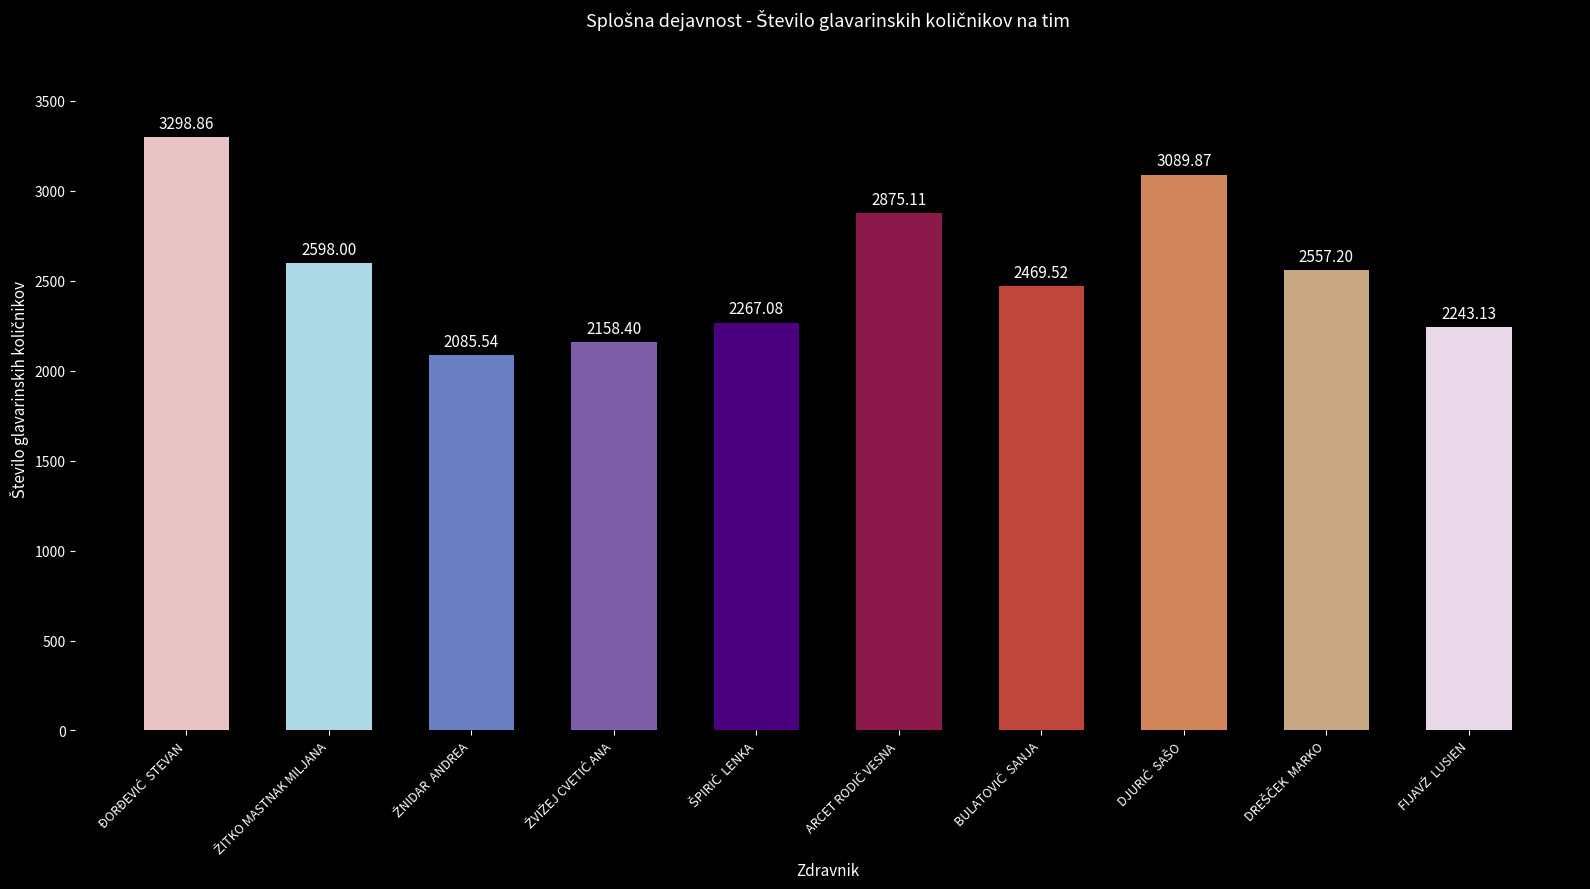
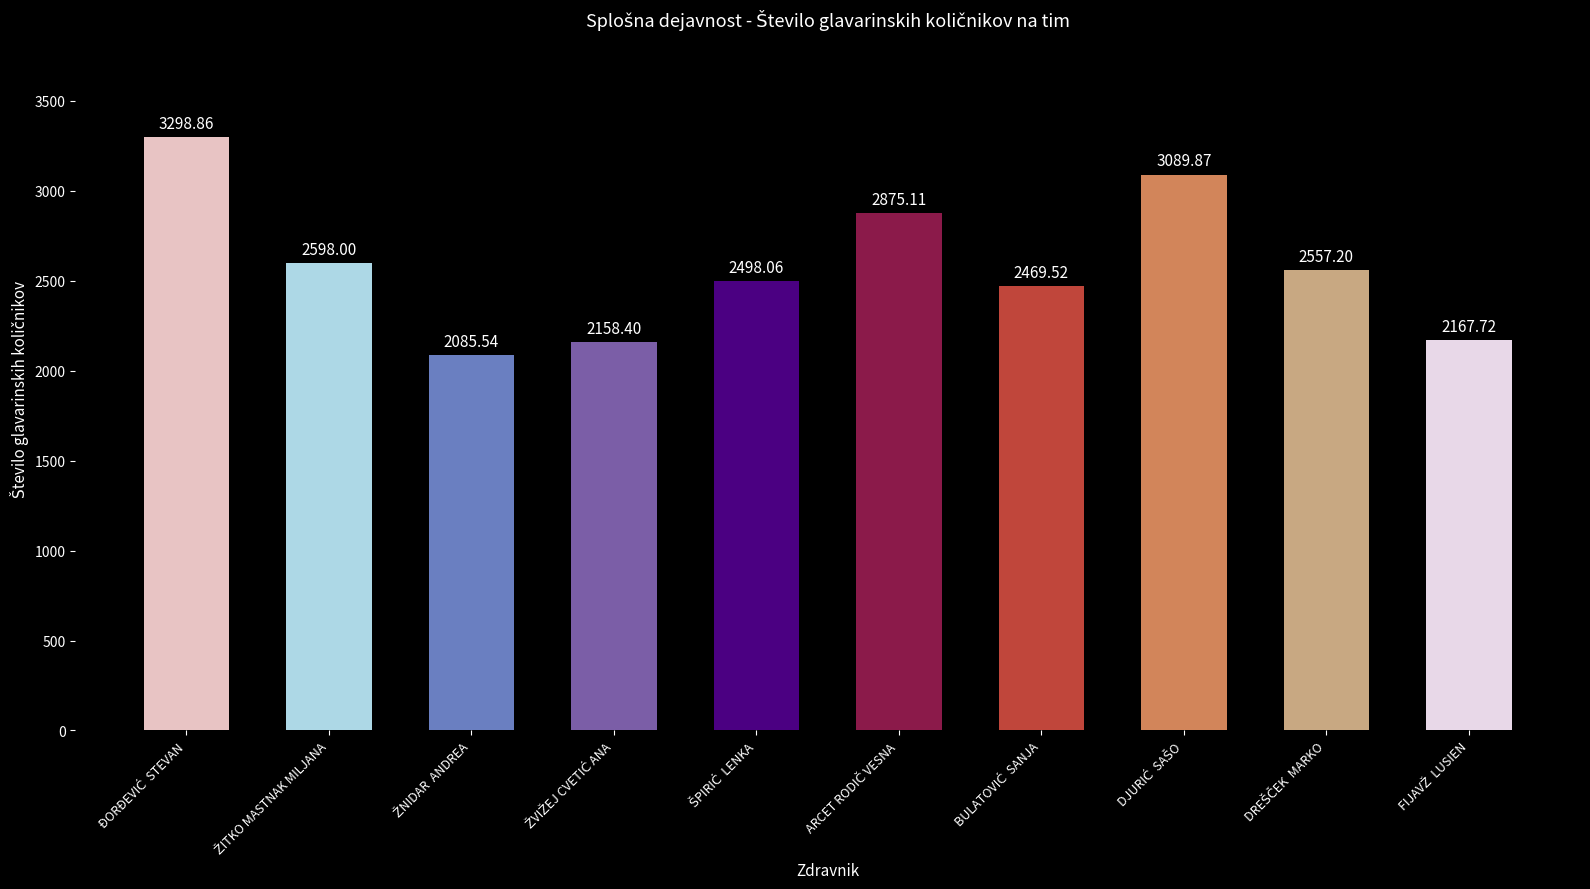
ŠPIRIĆ LENKA: 2267.08 -> 2498.06
FIJAVŽ LUSIEN: 2243.13 -> 2167.72
